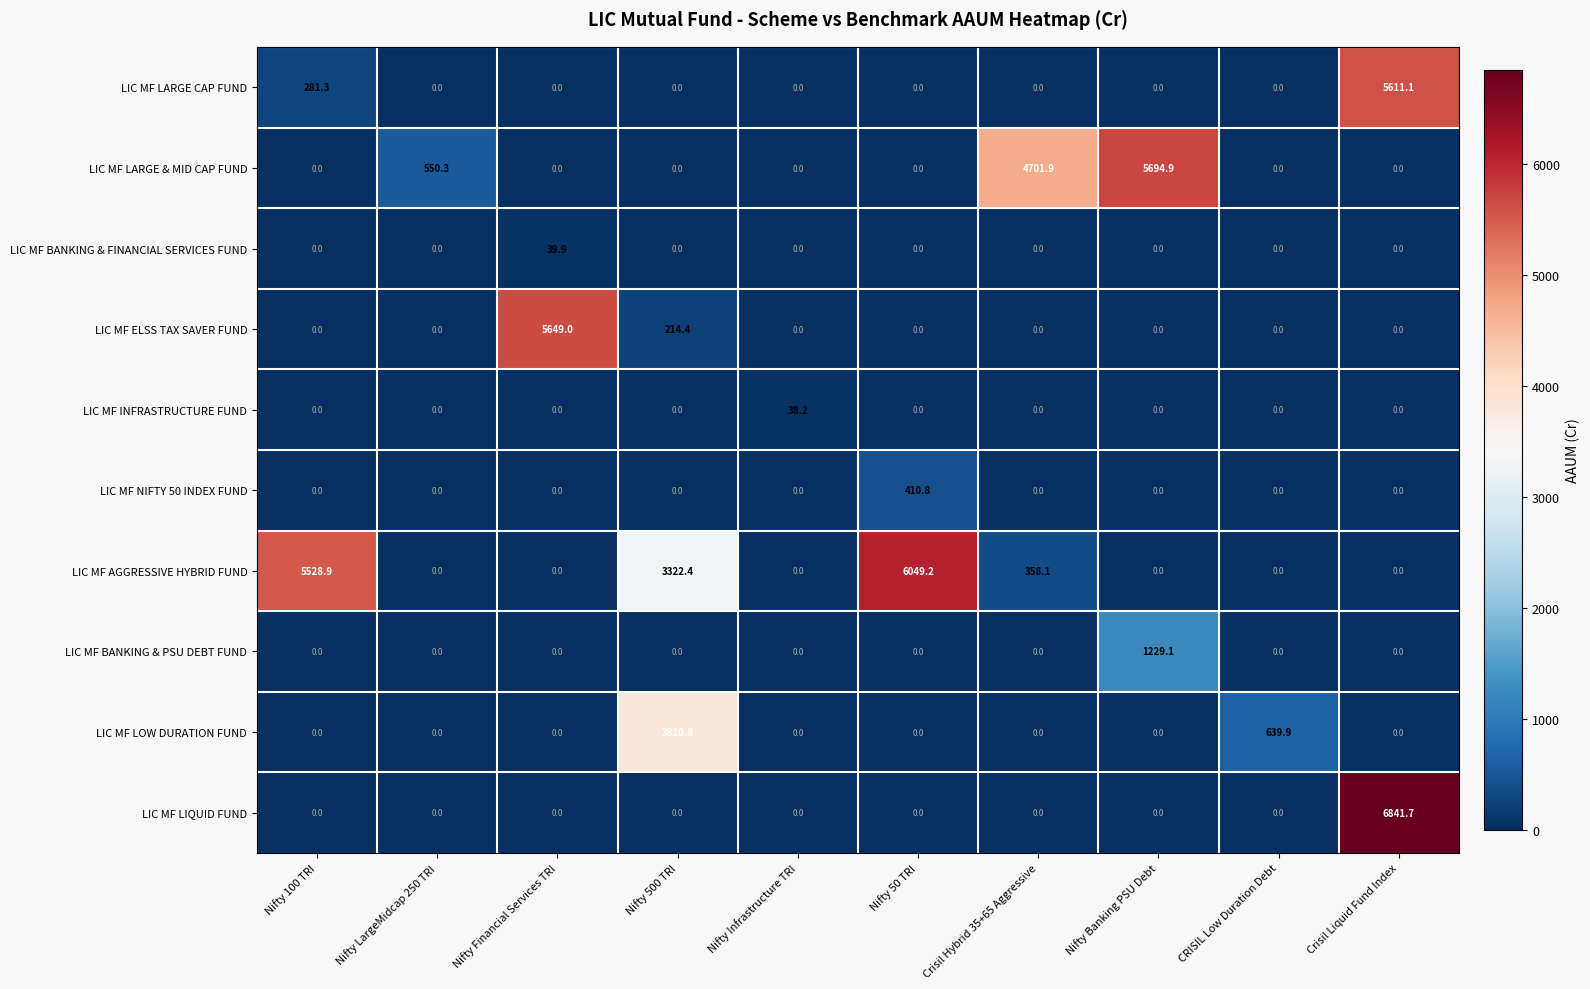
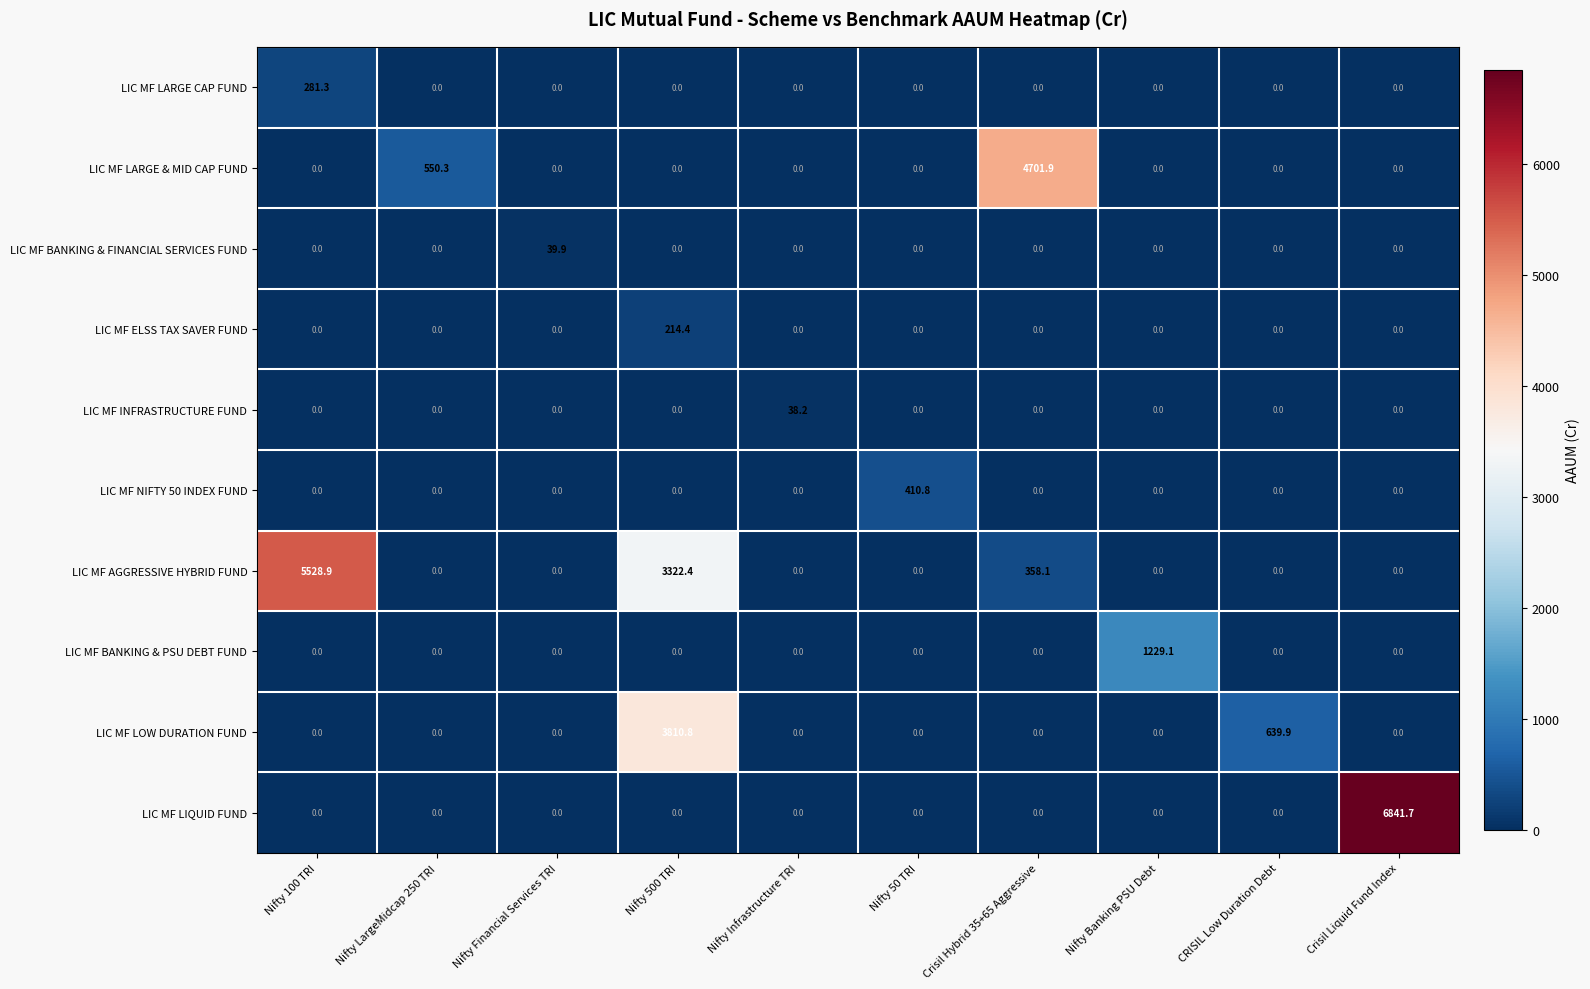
LIC MF LARGE CAP FUND, Crisil Liquid Fund Index: 5611.1 -> 0.0
LIC MF LARGE & MID CAP FUND, Nifty Banking PSU Debt: 5694.9 -> 0.0
LIC MF ELSS TAX SAVER FUND, Nifty Financial Services TRI: 5649.0 -> 0.0
LIC MF AGGRESSIVE HYBRID FUND, Nifty 50 TRI: 6049.2 -> 0.0
